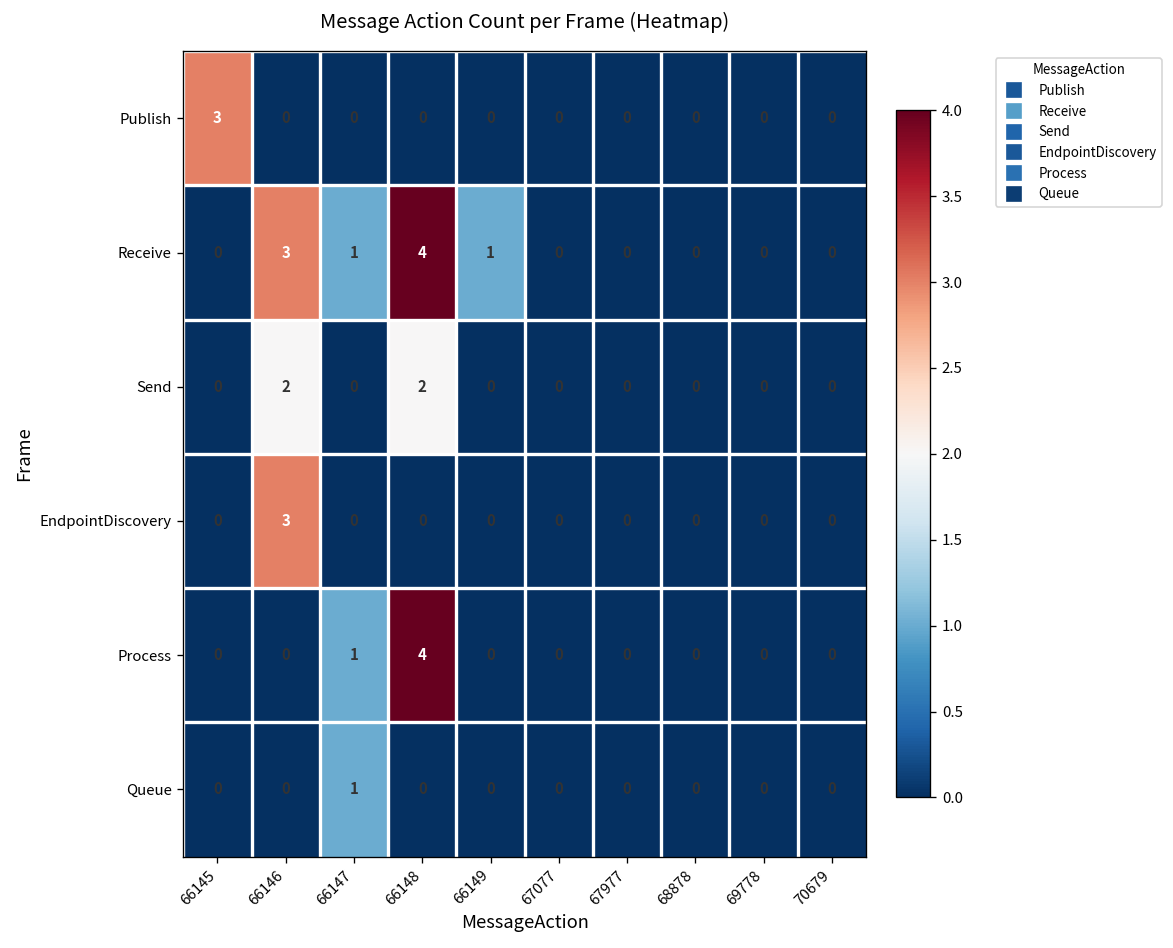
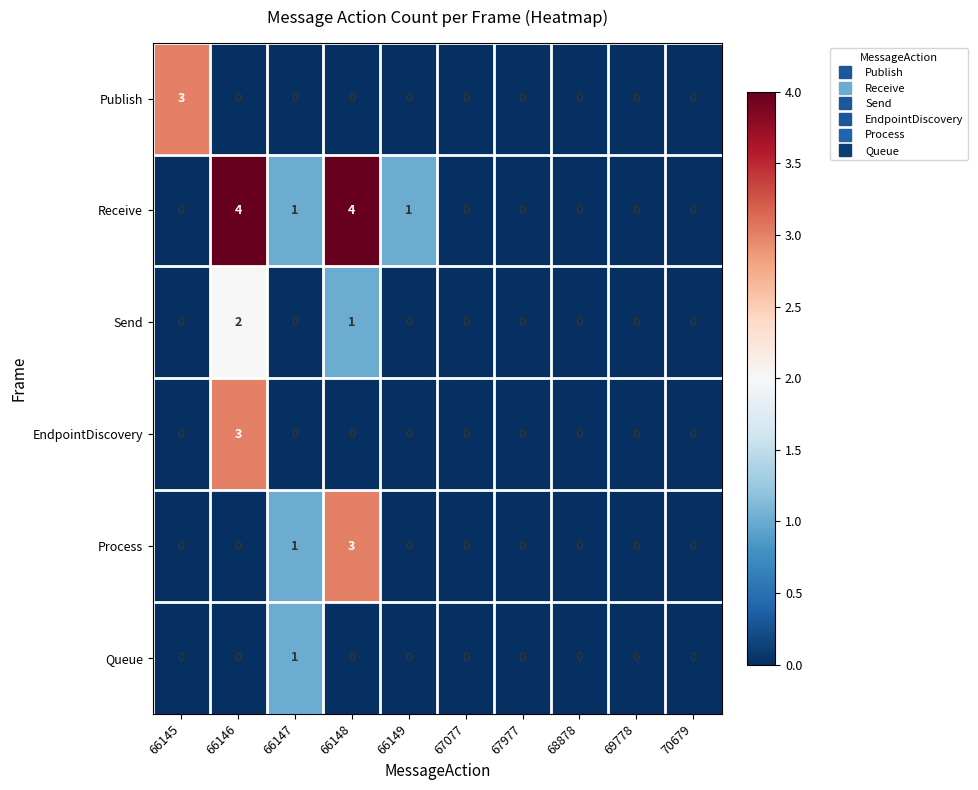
Receive, 66146: 3 -> 4
Send, 66148: 2 -> 1
Process, 66148: 4 -> 3
